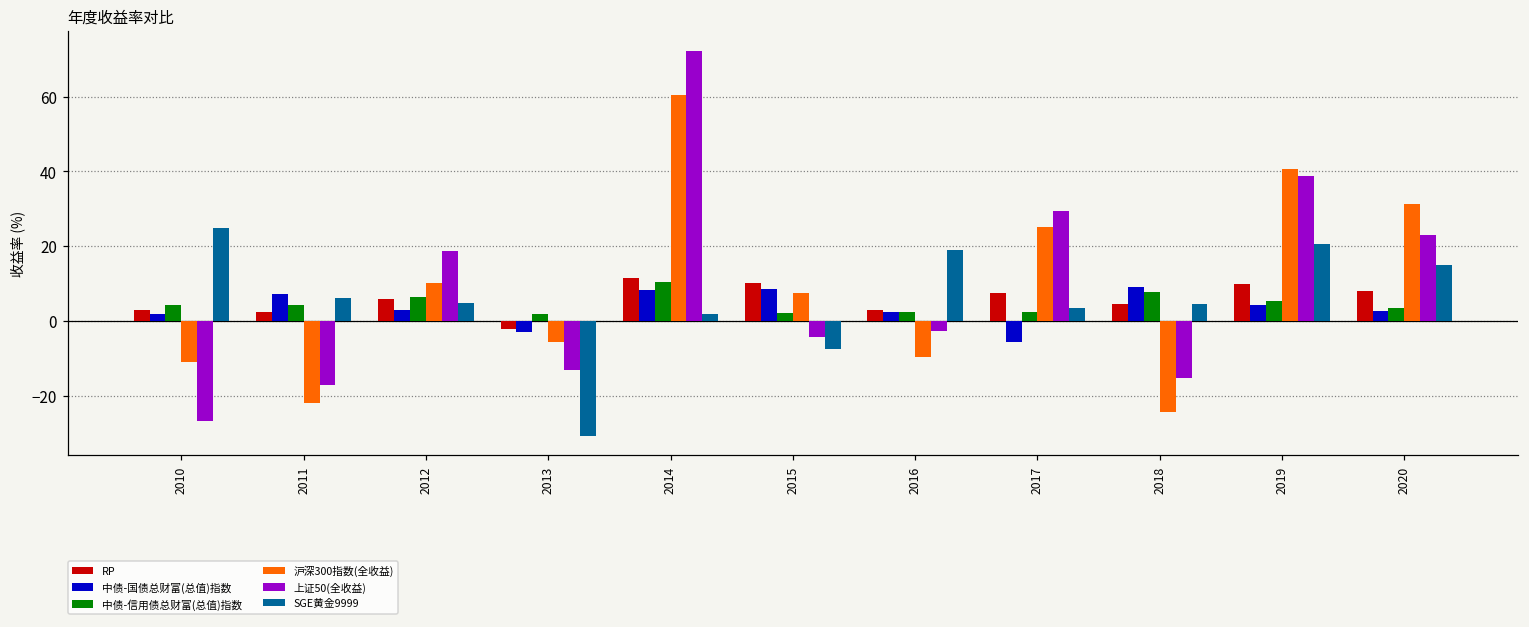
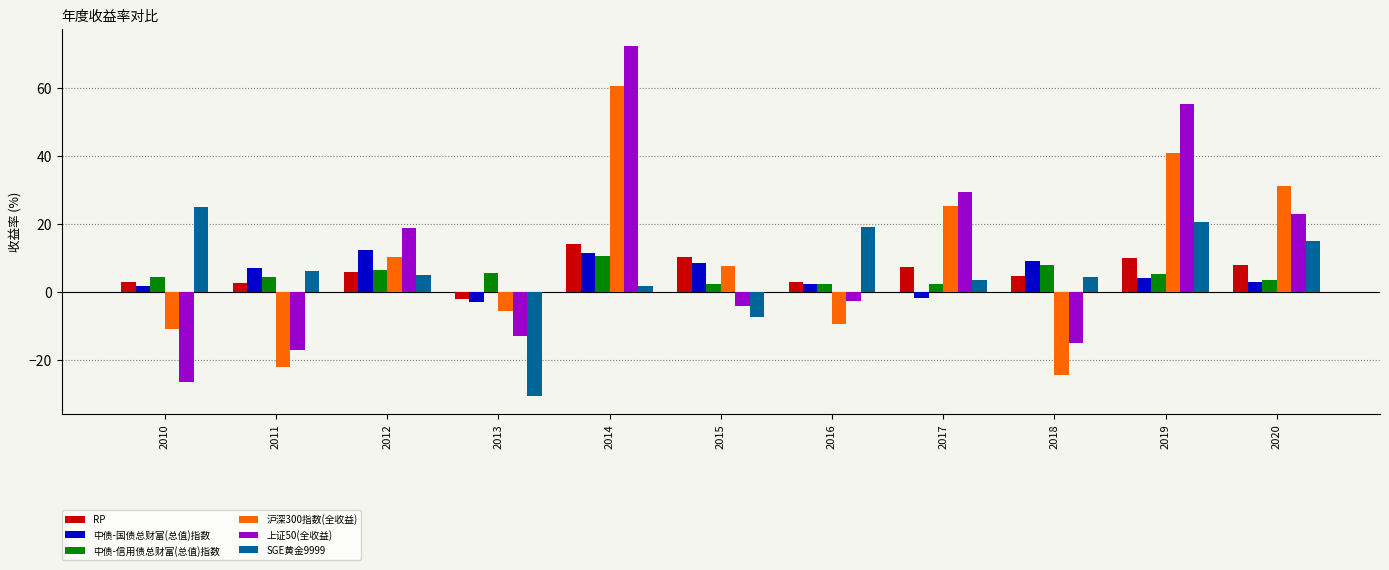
中债-国债总财富(总值)指数, 2012: 3 -> 12
中债-信用债总财富(总值)指数, 2013: 2 -> 6
RP, 2014: 12 -> 14
中债-国债总财富(总值)指数, 2014: 8 -> 11
中债-国债总财富(总值)指数, 2017: -6 -> -2
上证50(全收益), 2019: 39 -> 55
